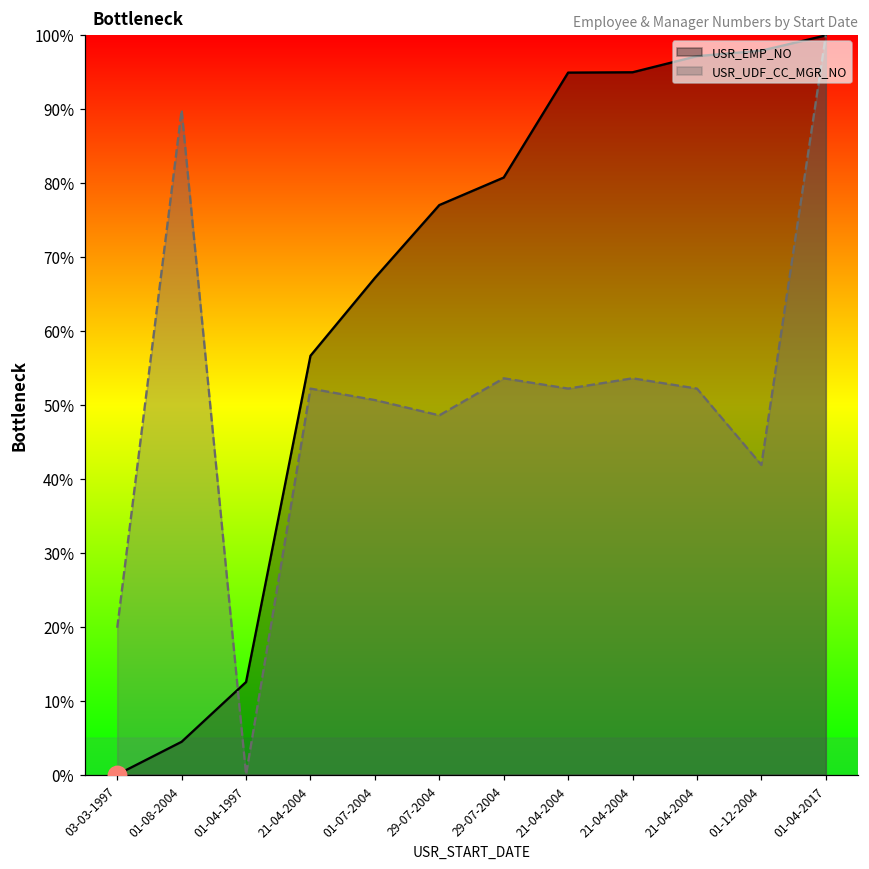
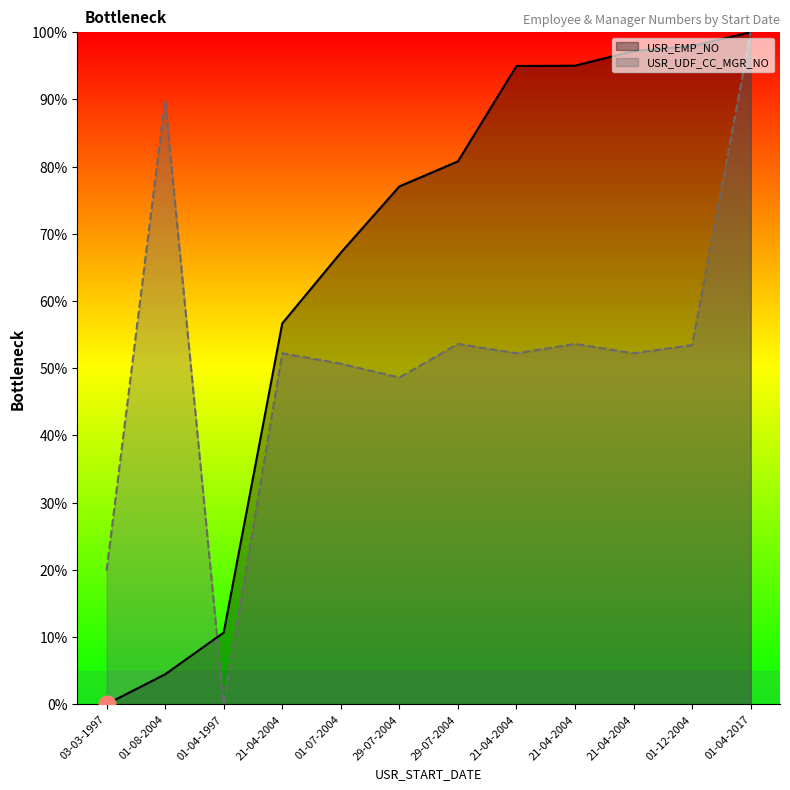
USR_EMP_NO, 01-04-1997: 13% -> 11%
USR_UDF_CC_MGR_NO, 01-12-2004: 42% -> 53%
